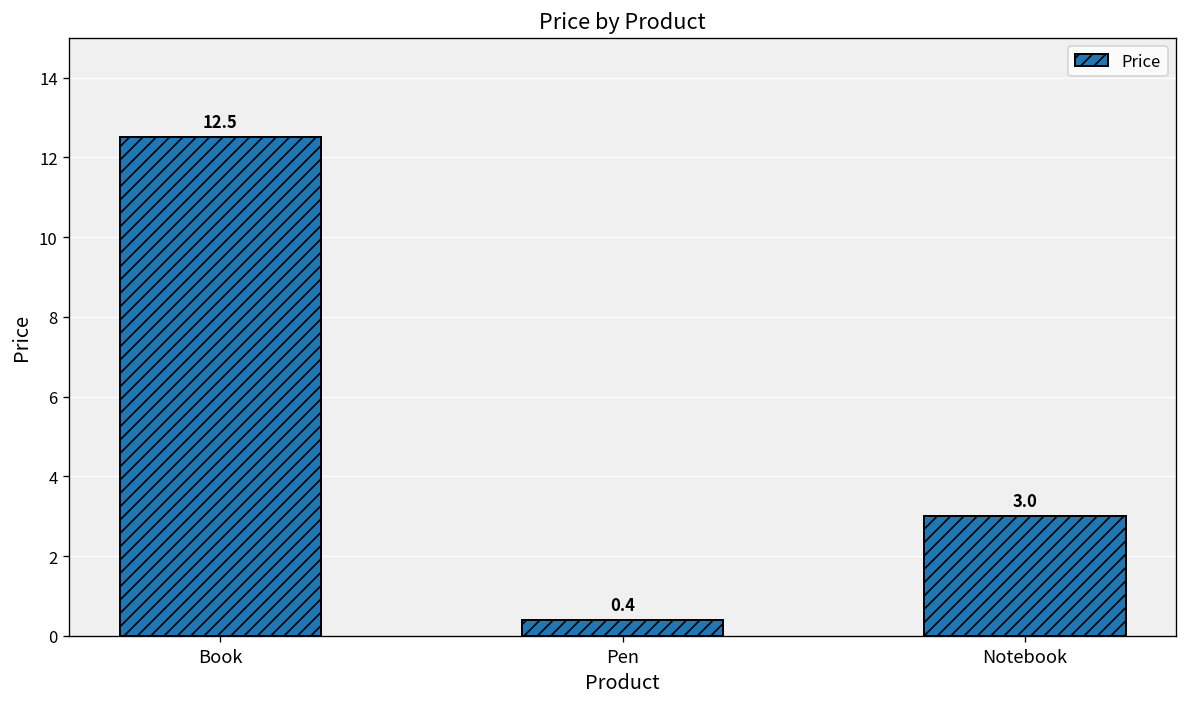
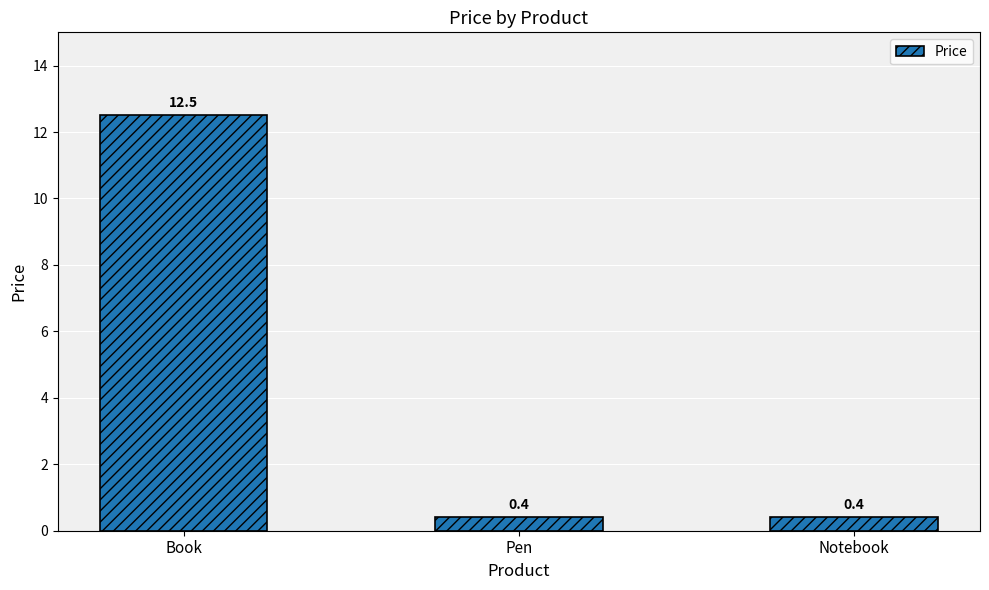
Notebook: 3.0 -> 0.4
